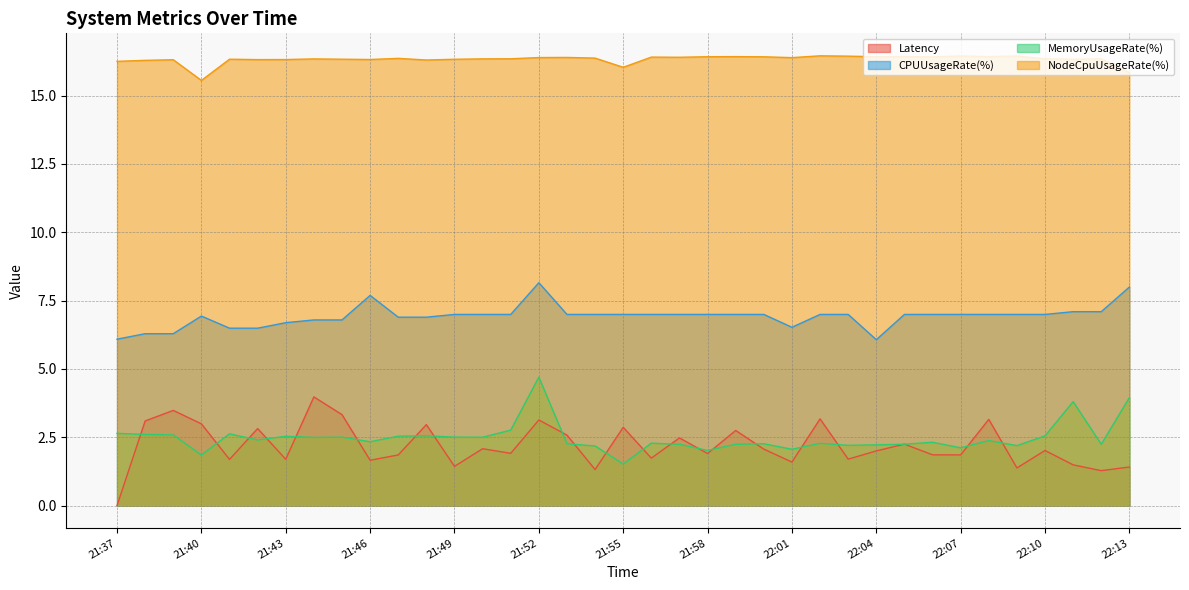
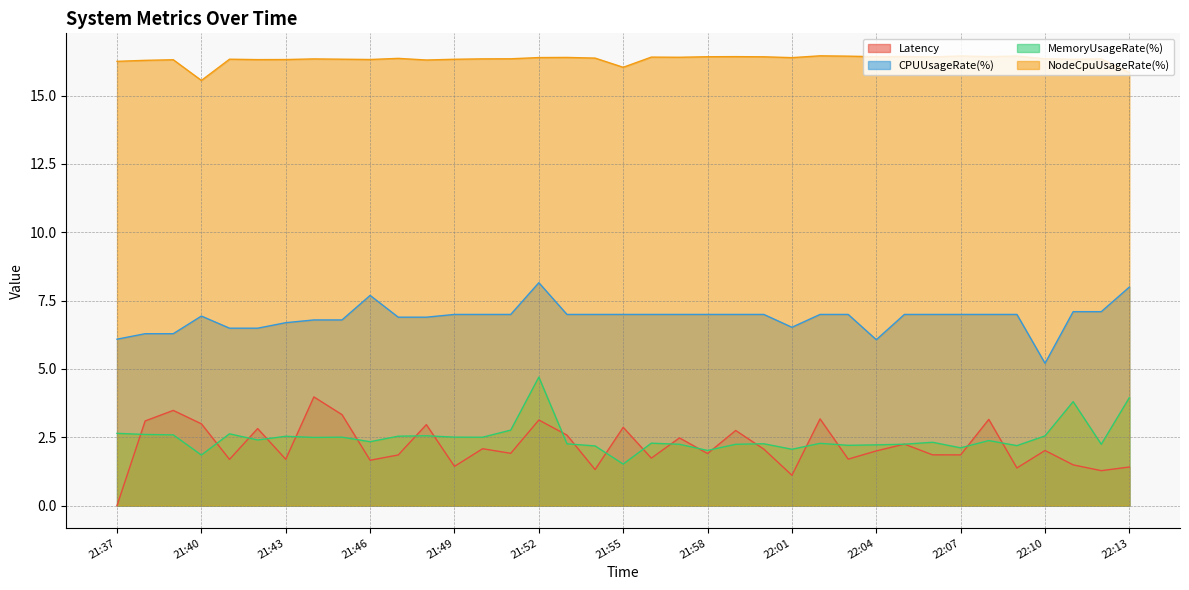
Latency, 22:01: 1.6 -> 1.1
CPUUsageRate(%), 22:10: 7.0 -> 5.2
